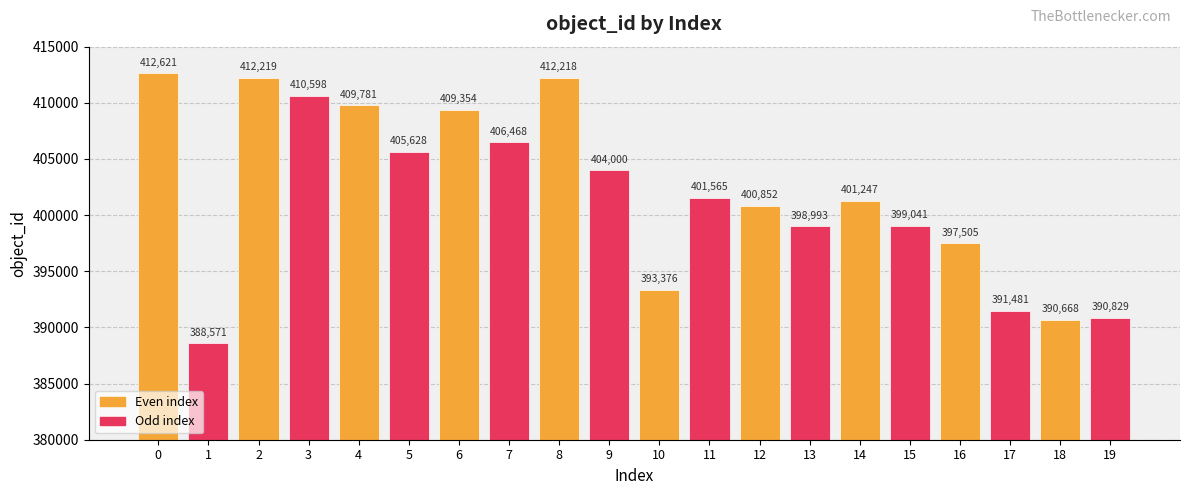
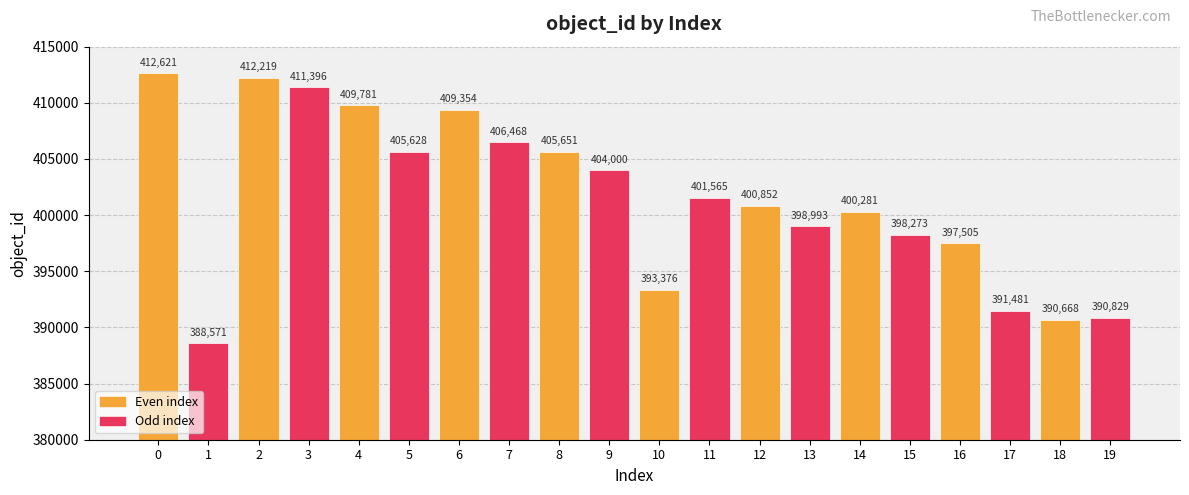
3: 410,598 -> 411,396
8: 412,218 -> 405,651
14: 401,247 -> 400,281
15: 399,041 -> 398,273
